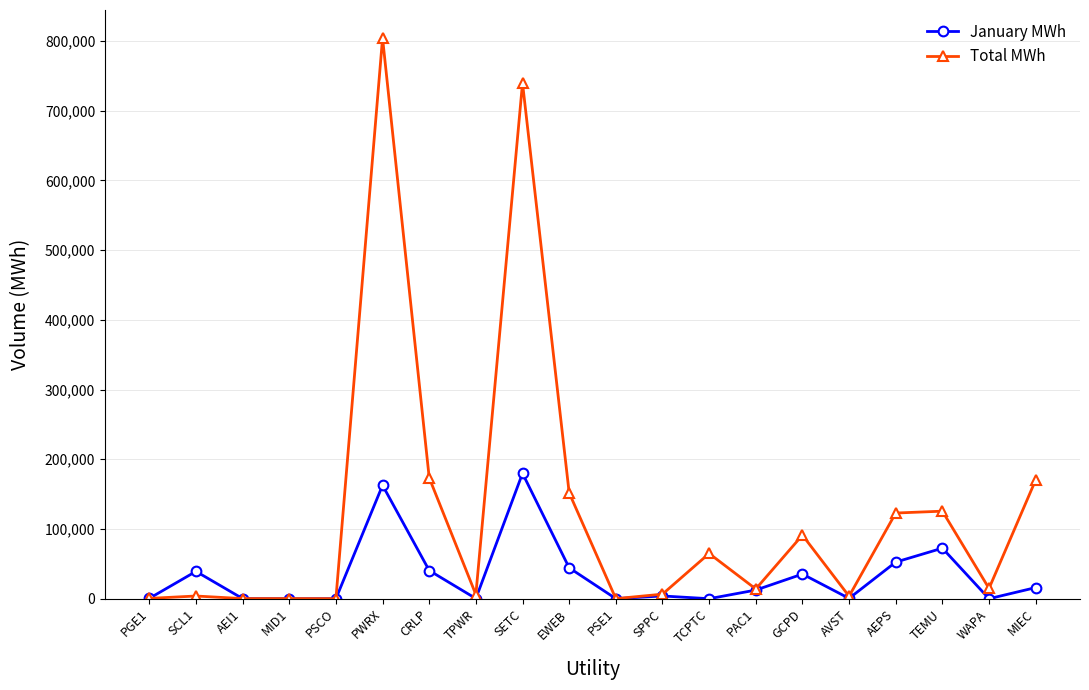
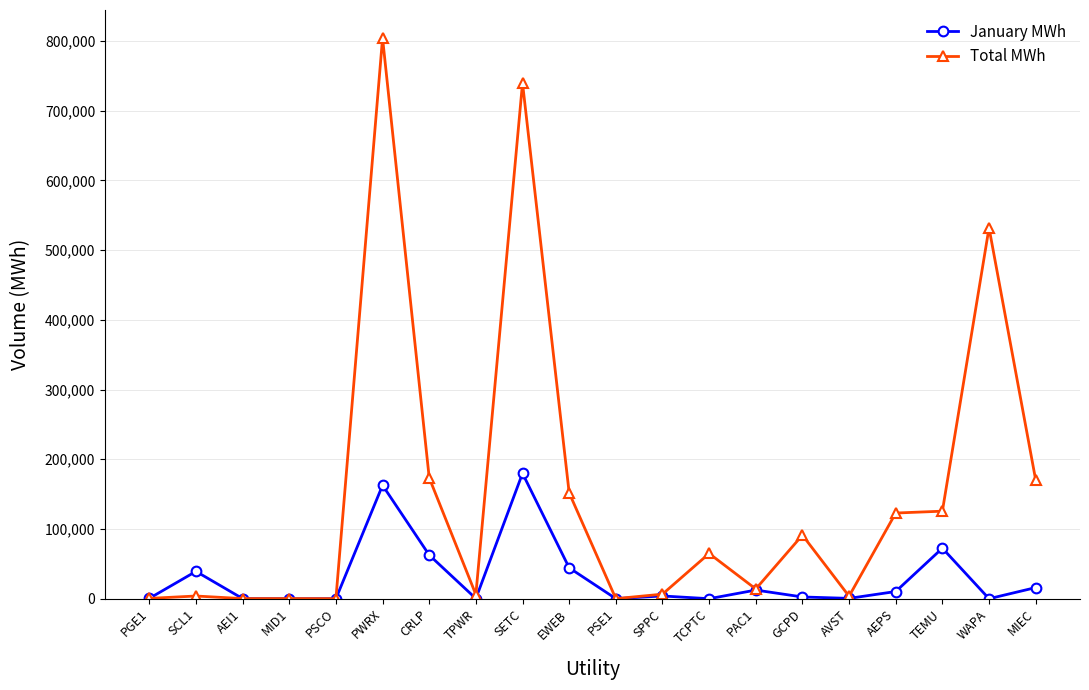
January MWh, CRLP: 40,000 -> 60,000
January MWh, GCPD: 40,000 -> 0
January MWh, AEPS: 50,000 -> 10,000
Total MWh, WAPA: 10,000 -> 530,000
